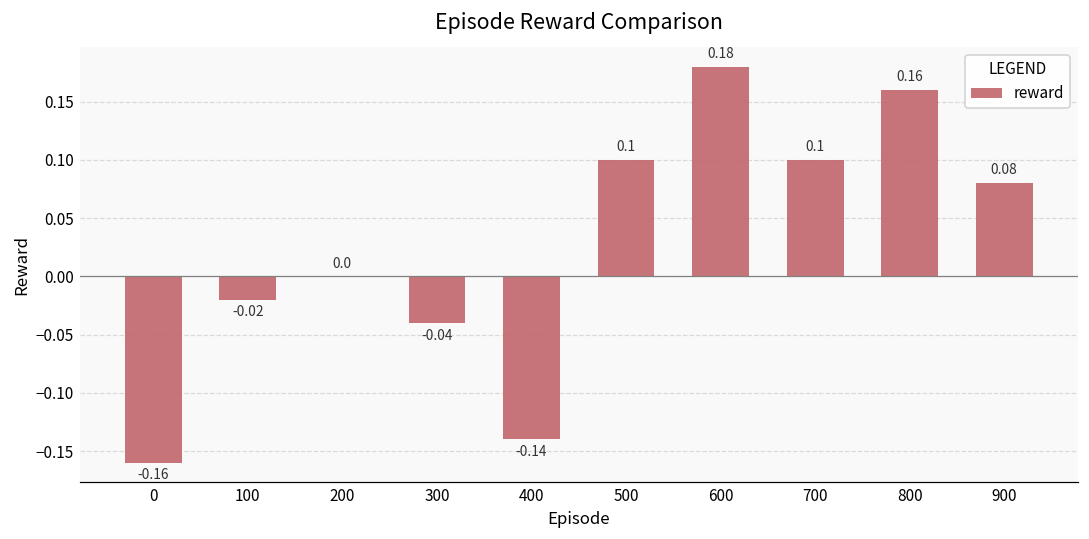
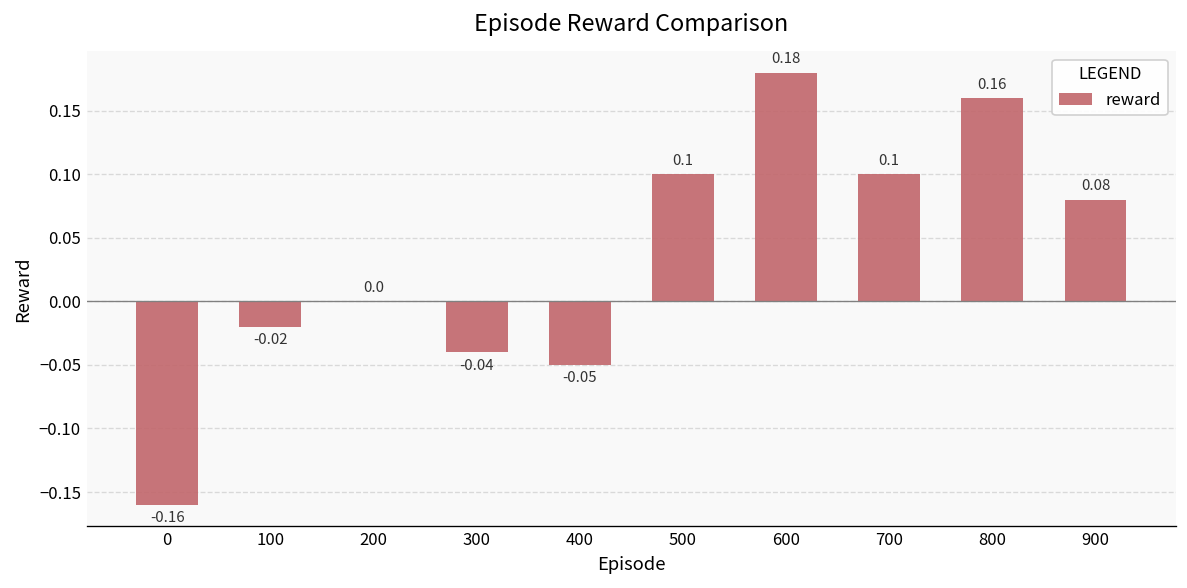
400: -0.14 -> -0.05
